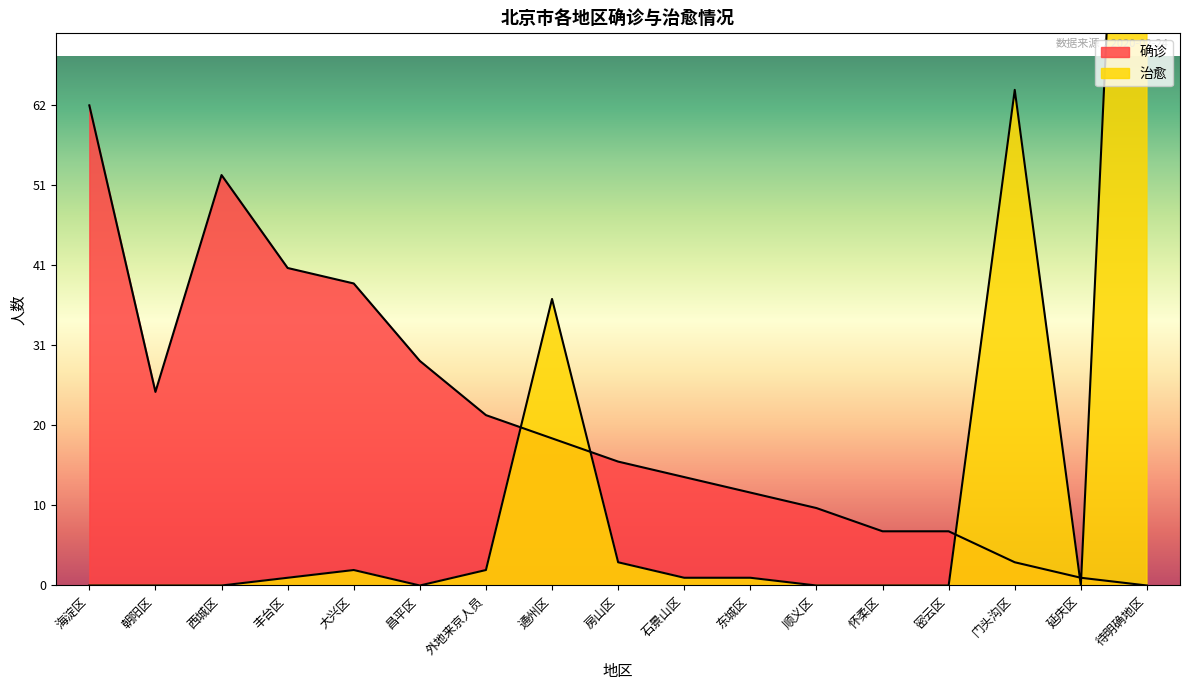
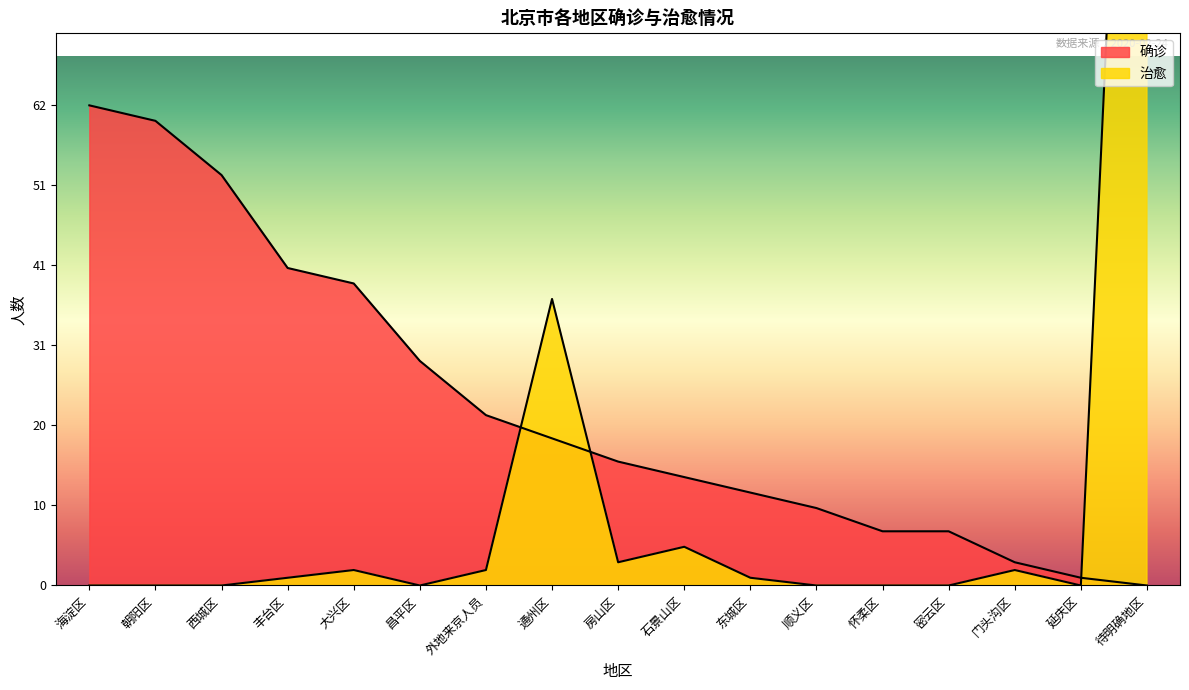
确诊, 朝阳区: 25 -> 60
治愈, 石景山区: 1 -> 5
治愈, 门头沟区: 64 -> 2
